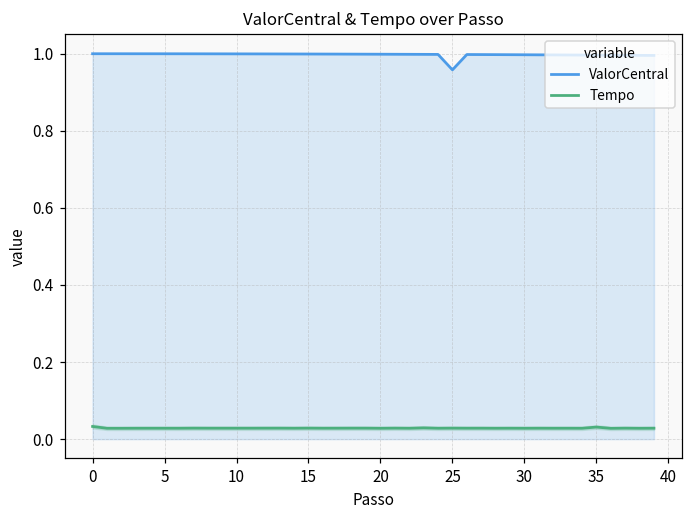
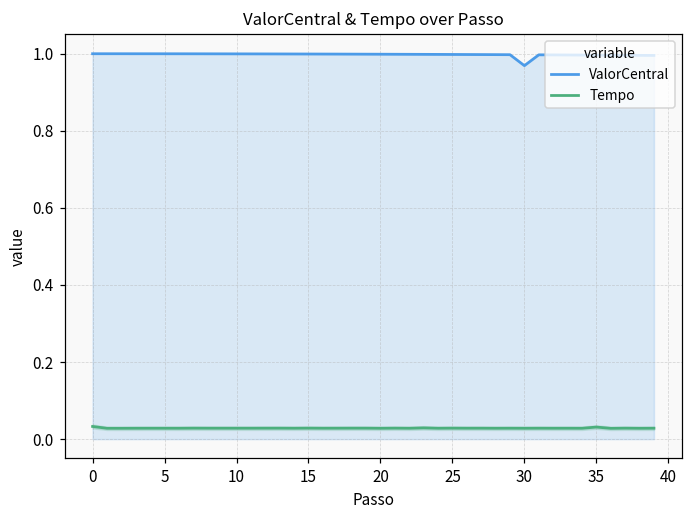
ValorCentral, 25: 0.96 -> 1.00
ValorCentral, 30: 1.00 -> 0.97
